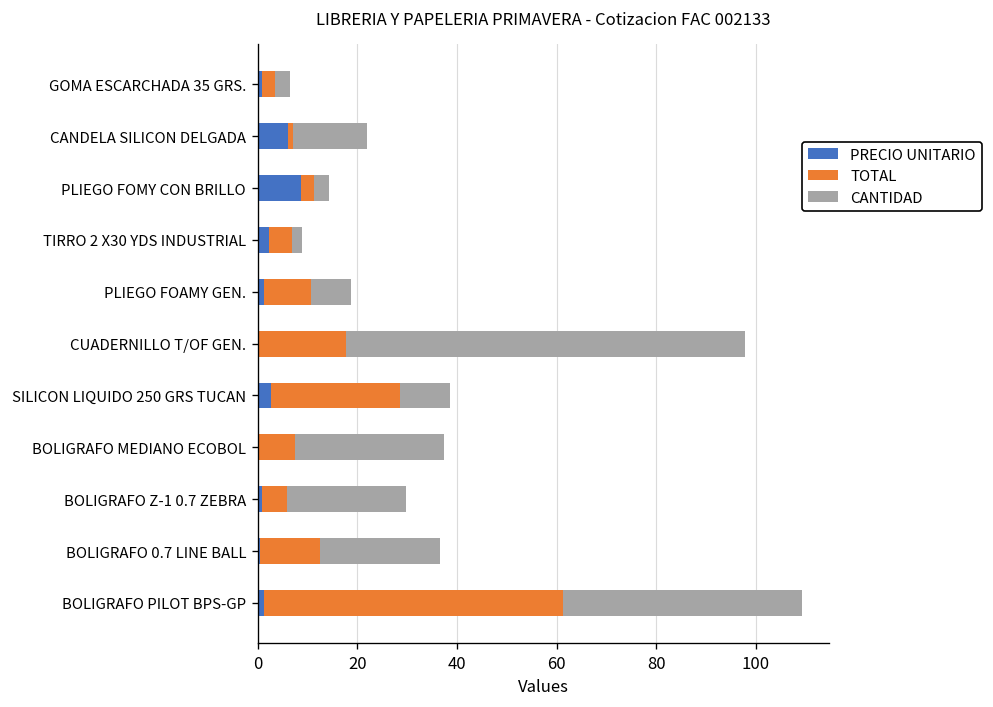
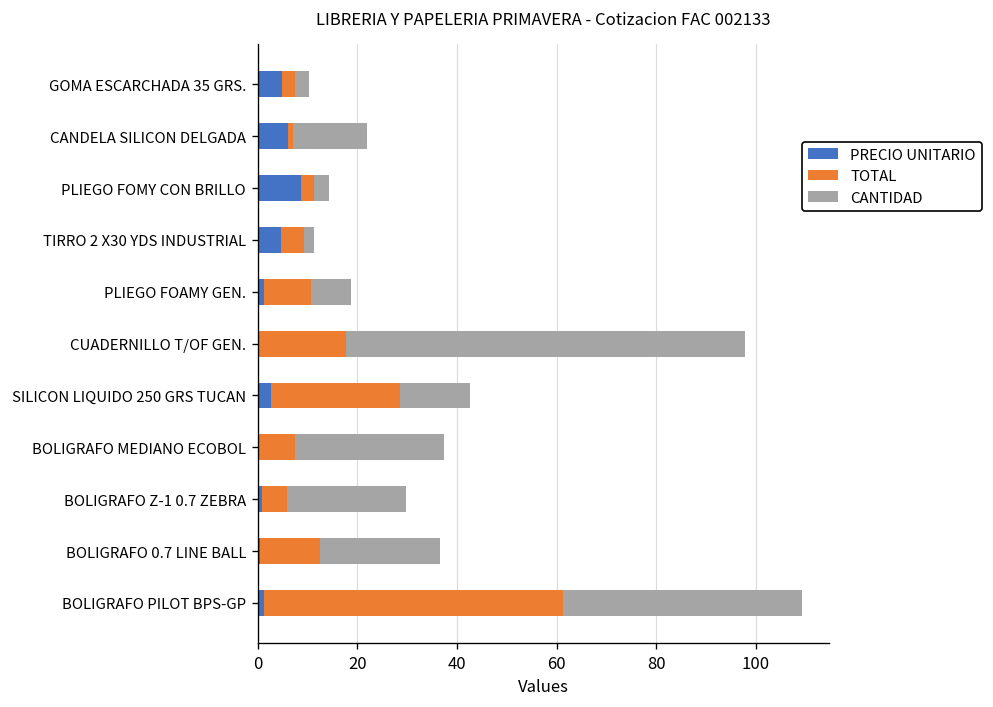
PRECIO UNITARIO, GOMA ESCARCHADA 35 GRS.: 1 -> 5
PRECIO UNITARIO, TIRRO 2 X30 YDS INDUSTRIAL: 2 -> 5
CANTIDAD, SILICON LIQUIDO 250 GRS TUCAN: 10 -> 14
